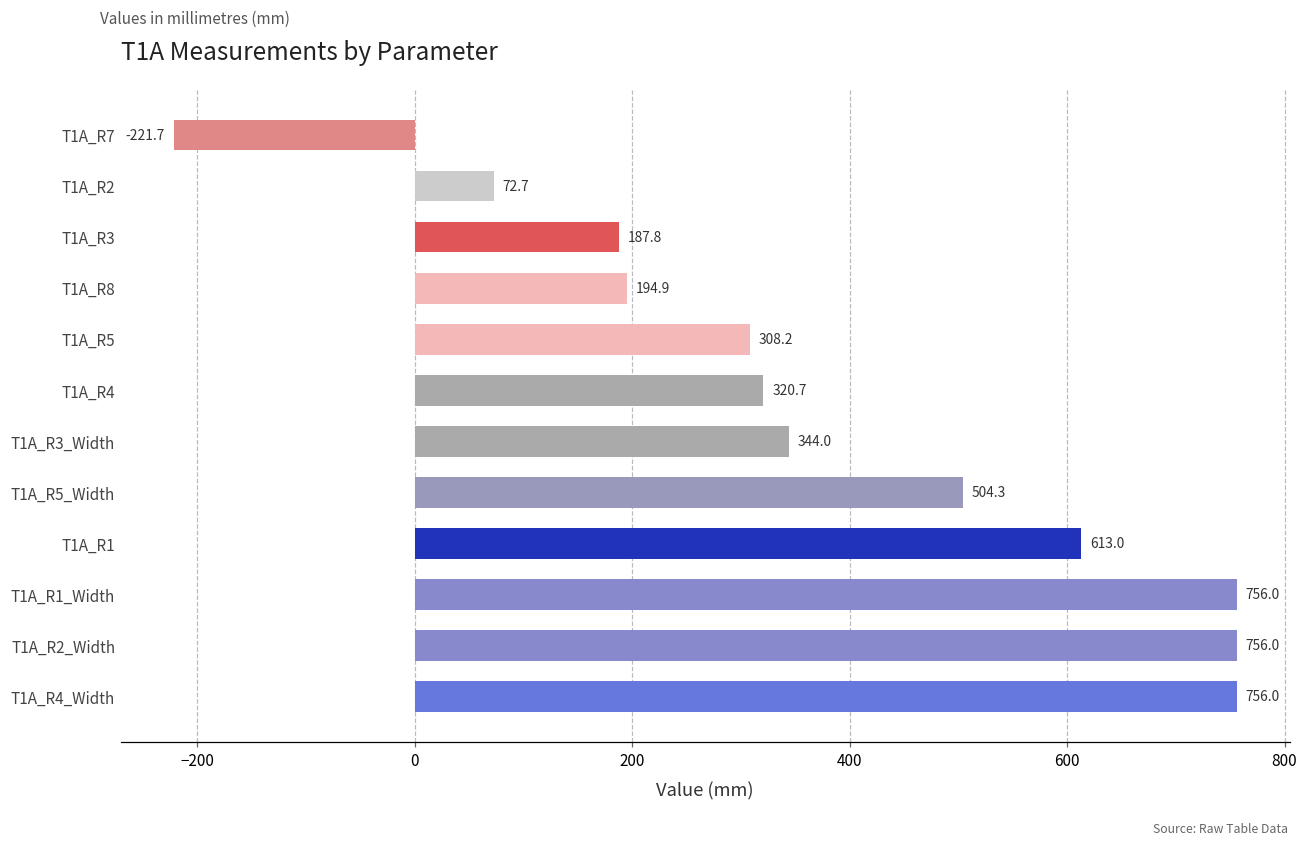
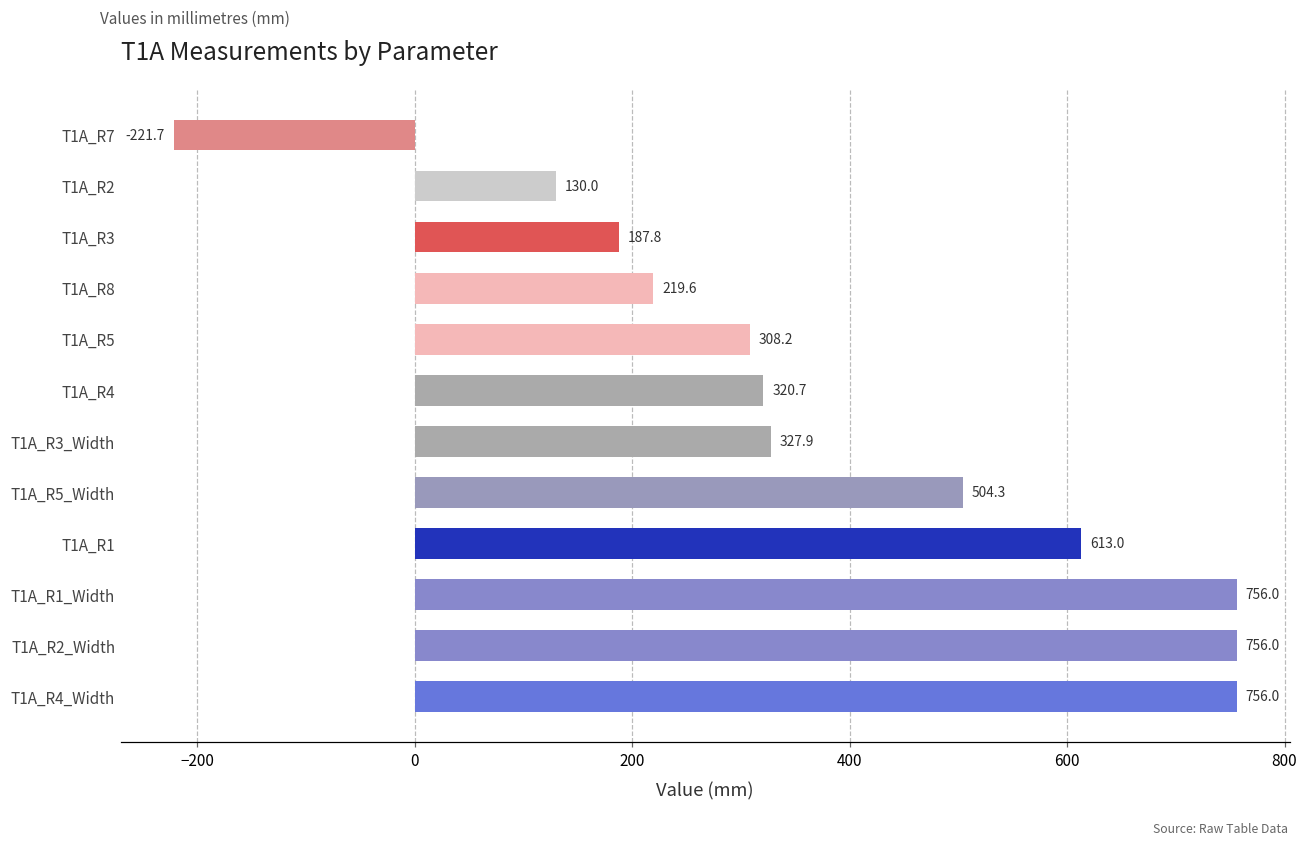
T1A_R2: 72.7 -> 130.0
T1A_R8: 194.9 -> 219.6
T1A_R3_Width: 344.0 -> 327.9
